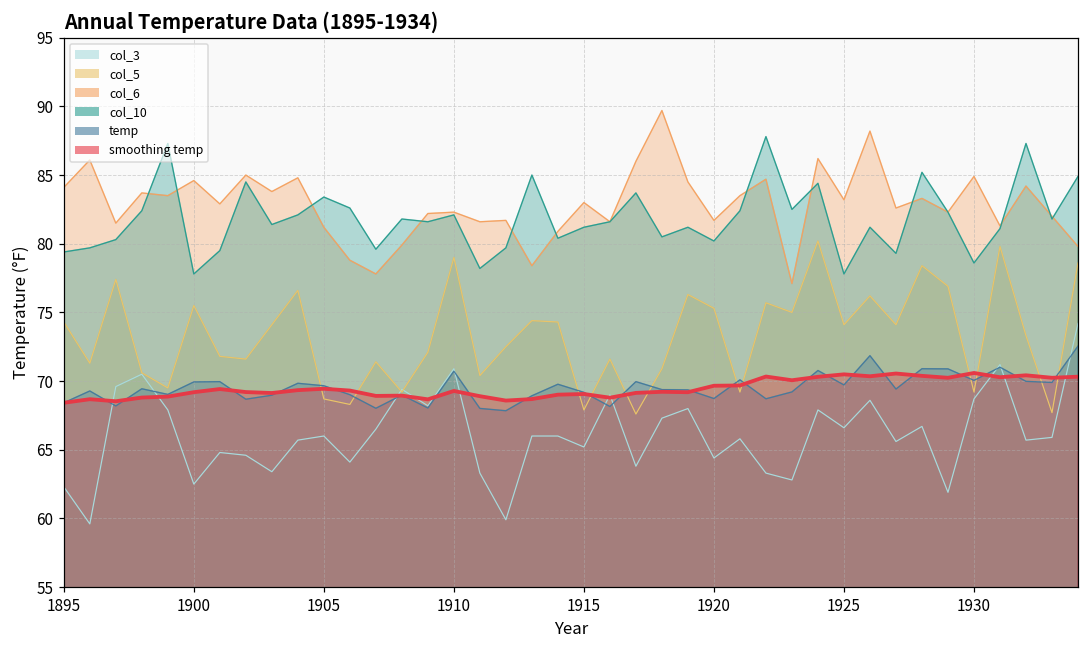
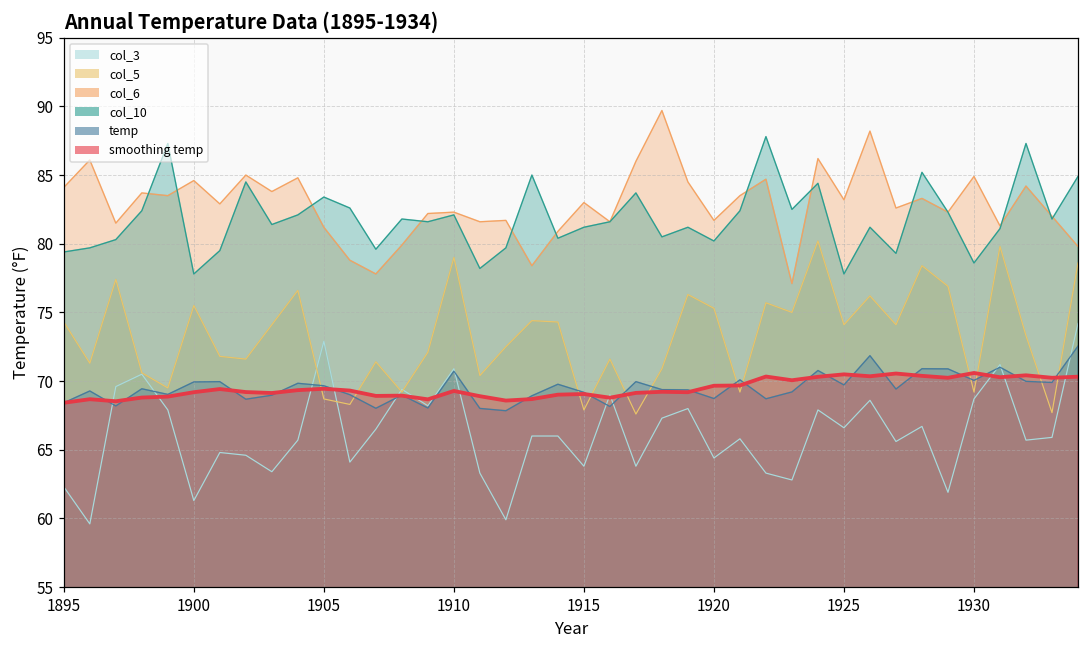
col_3, 1900: 62.5 -> 61.3
col_3, 1905: 66.0 -> 72.9
col_3, 1915: 65.2 -> 63.8
